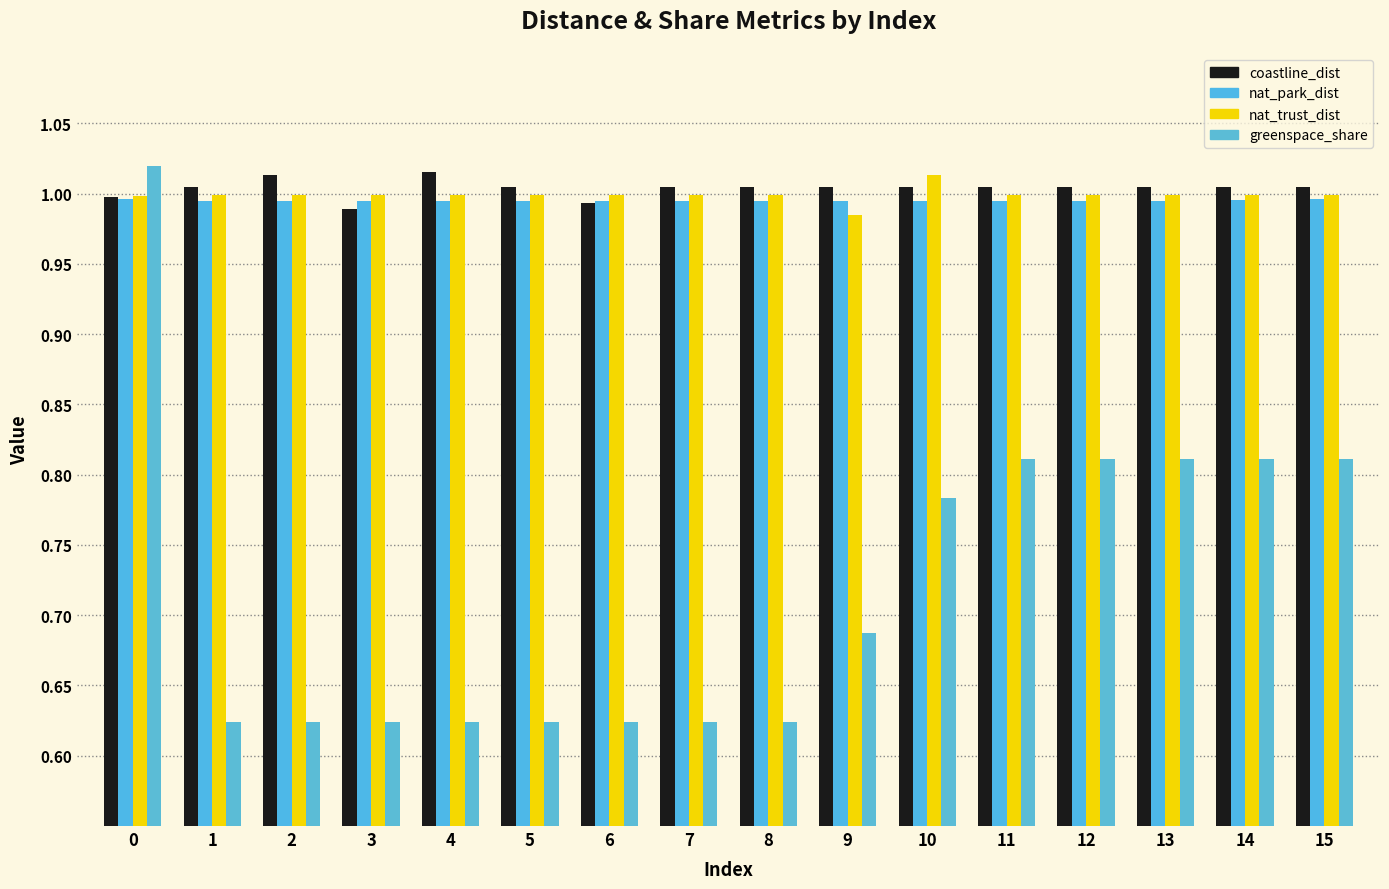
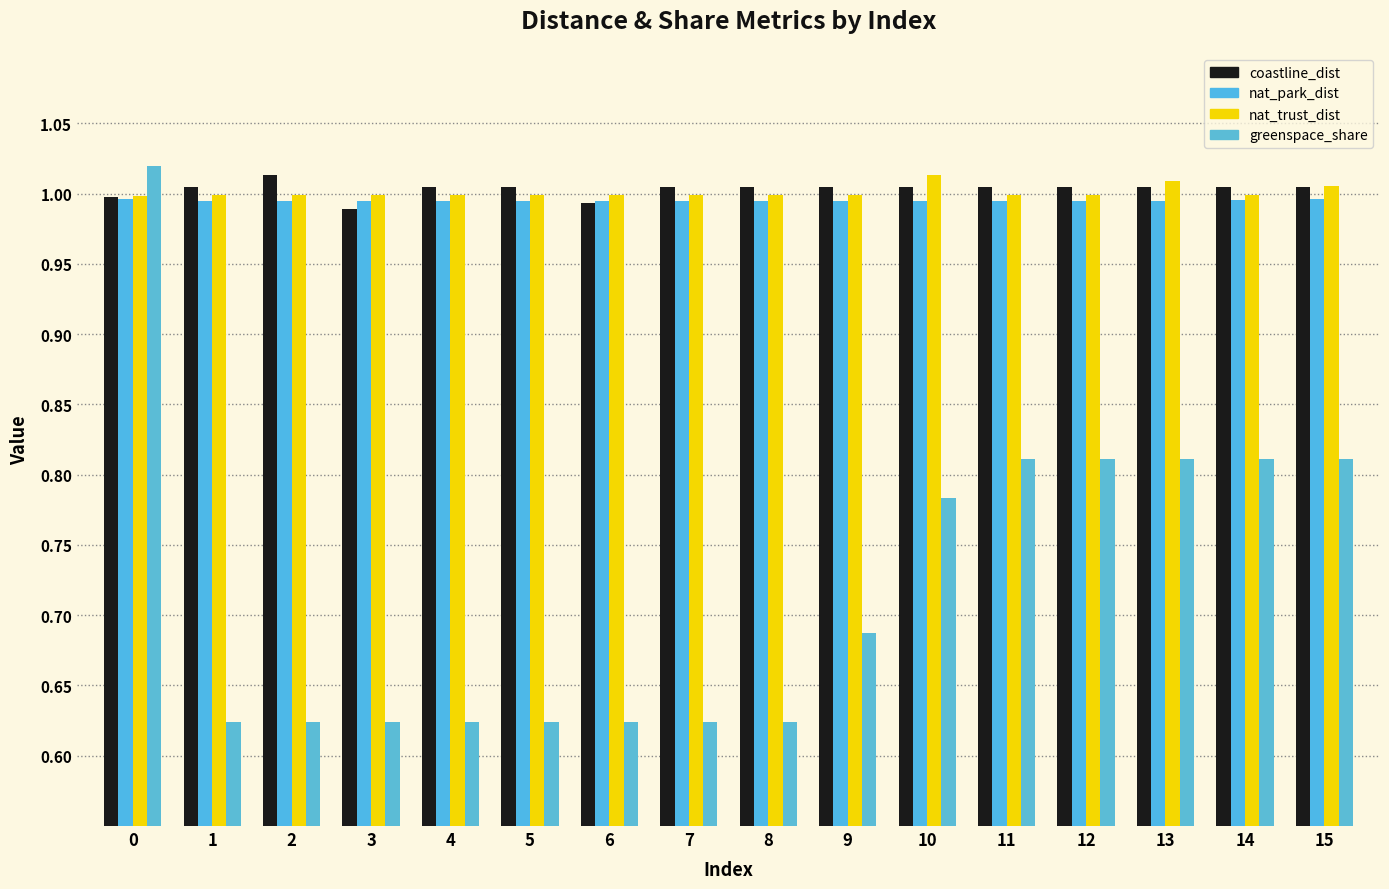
coastline_dist, 4: 1.015 -> 1.005
nat_trust_dist, 9: 0.985 -> 0.999
nat_trust_dist, 13: 0.999 -> 1.009
nat_trust_dist, 15: 0.999 -> 1.006
